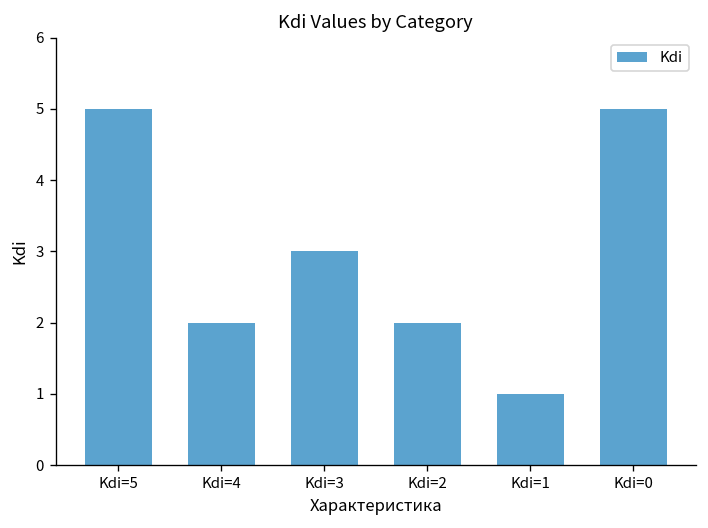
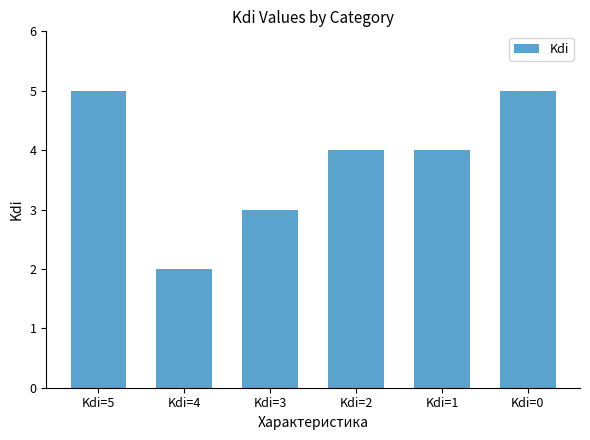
Kdi=2: 2 -> 4
Kdi=1: 1 -> 4
